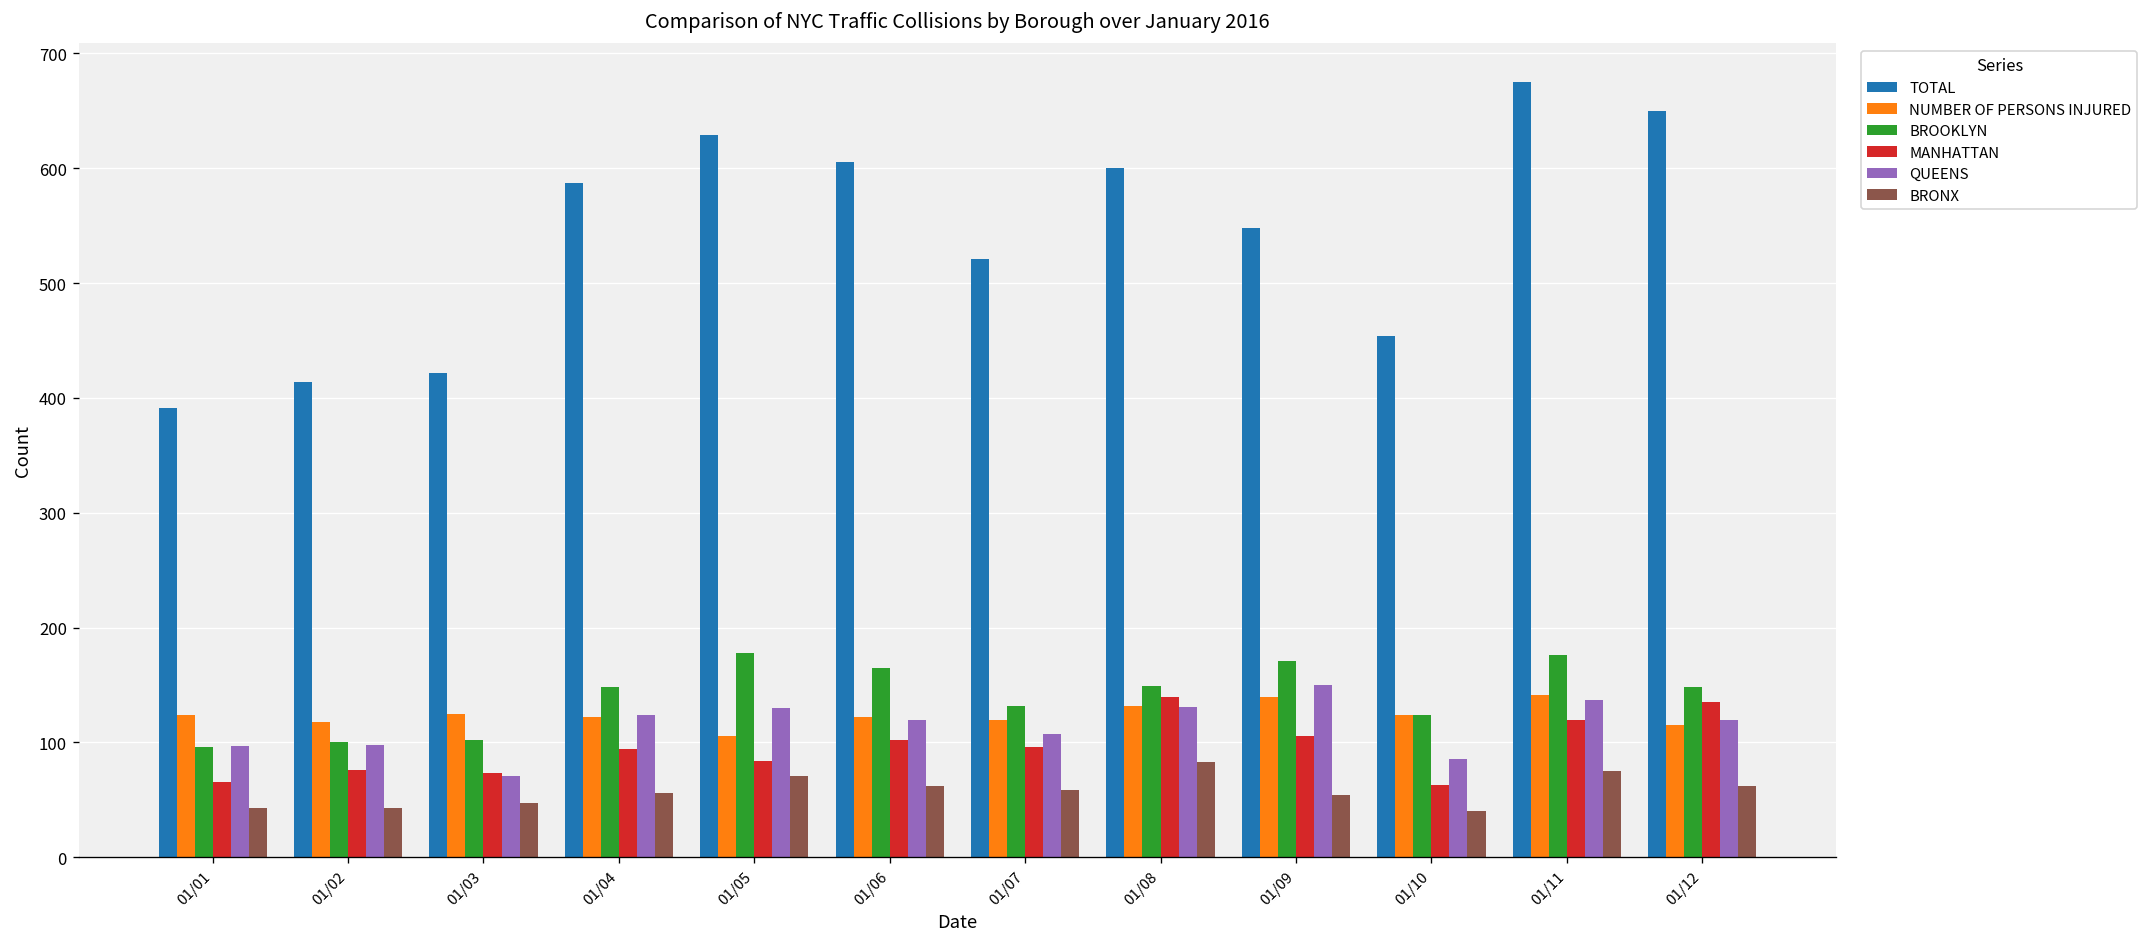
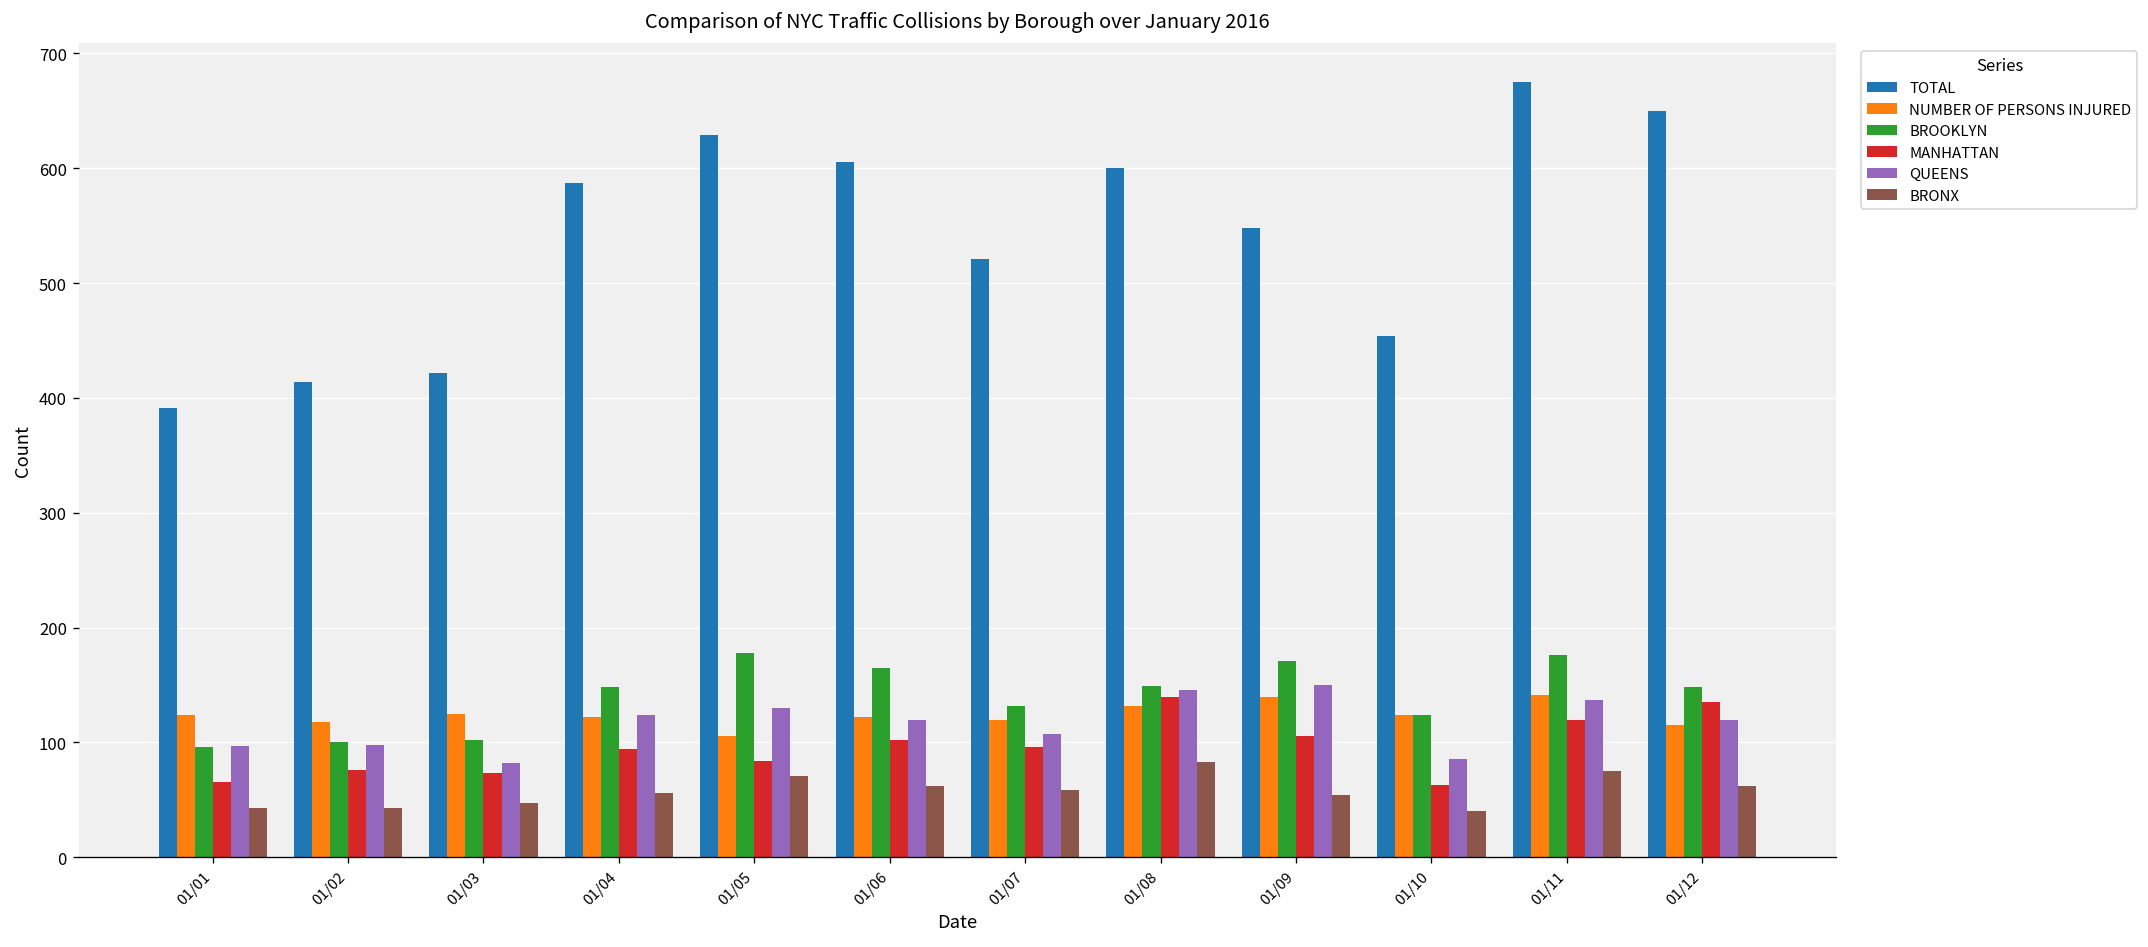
QUEENS, 01/03: 70 -> 80
QUEENS, 01/08: 130 -> 150
